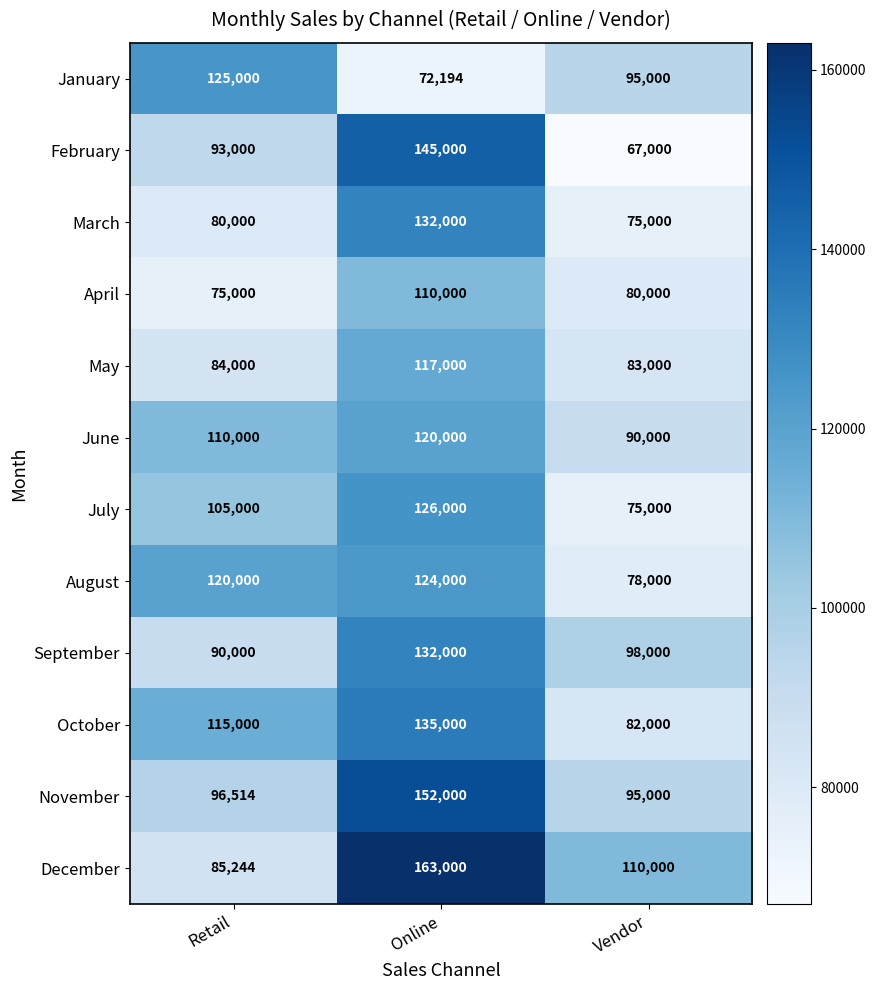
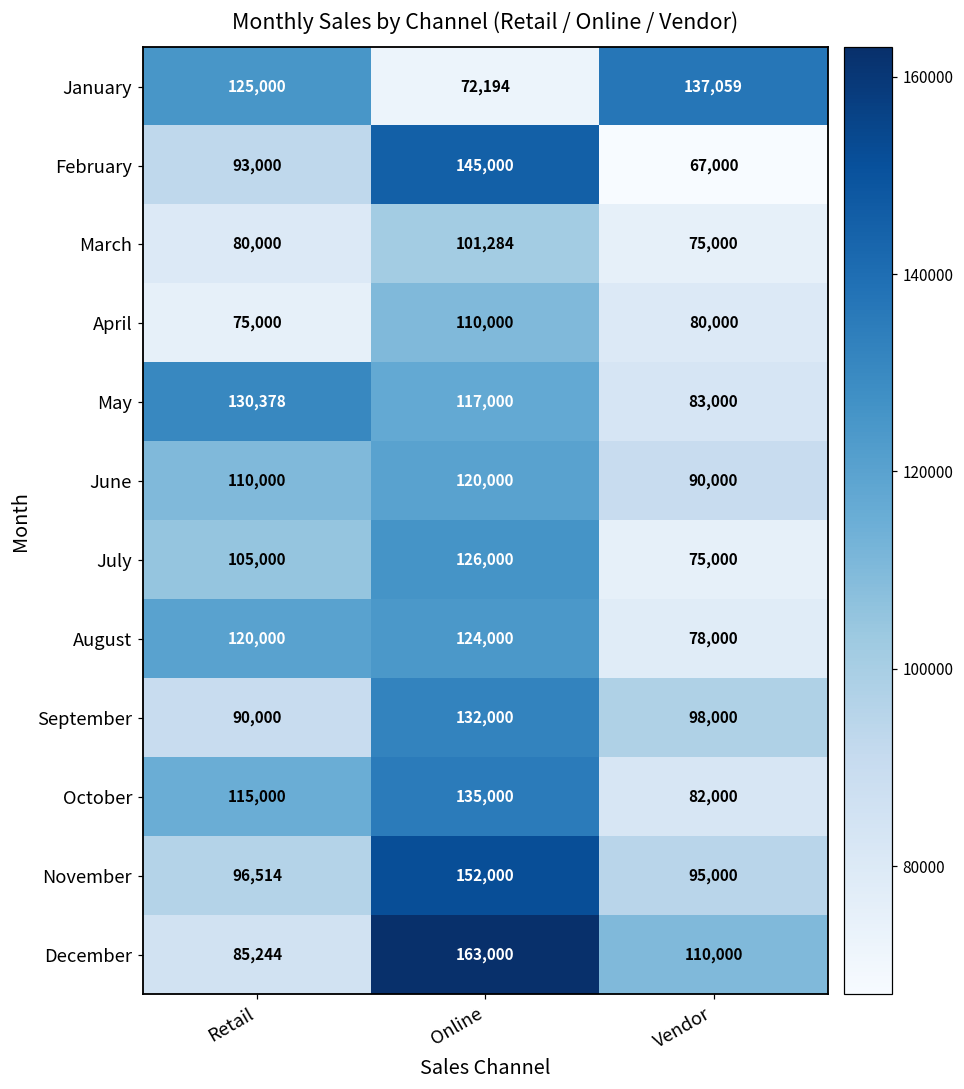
January, Vendor: 95,000 -> 137,059
March, Online: 132,000 -> 101,284
May, Retail: 84,000 -> 130,378
